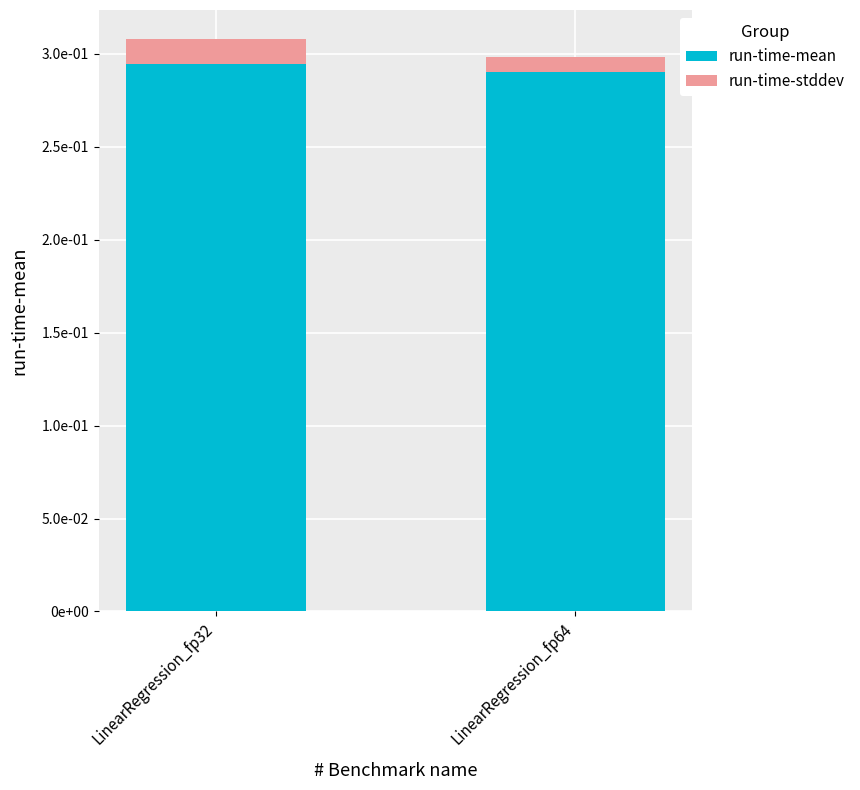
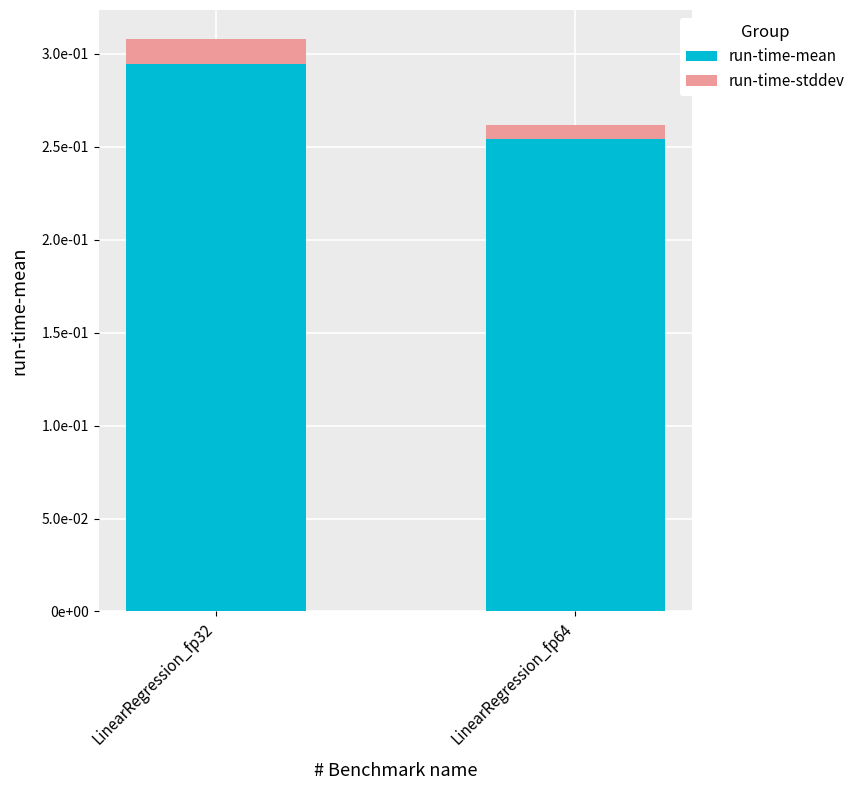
run-time-mean, LinearRegression_fp64: 0.290 -> 0.254
